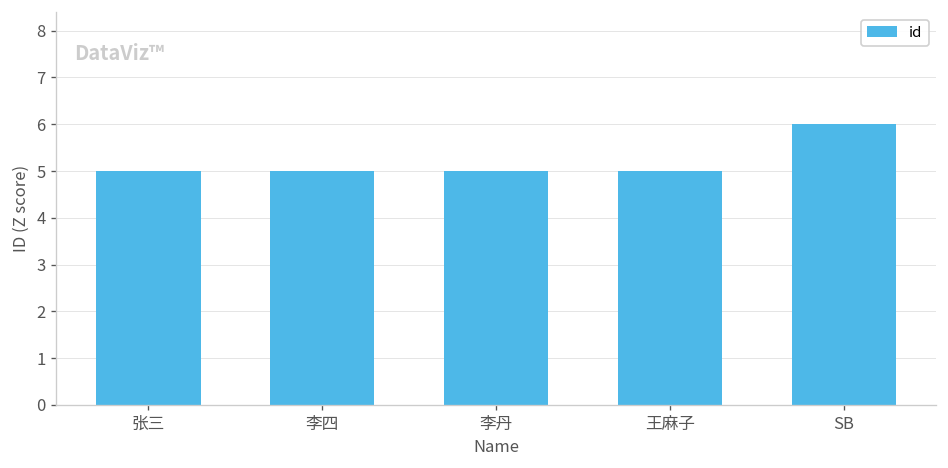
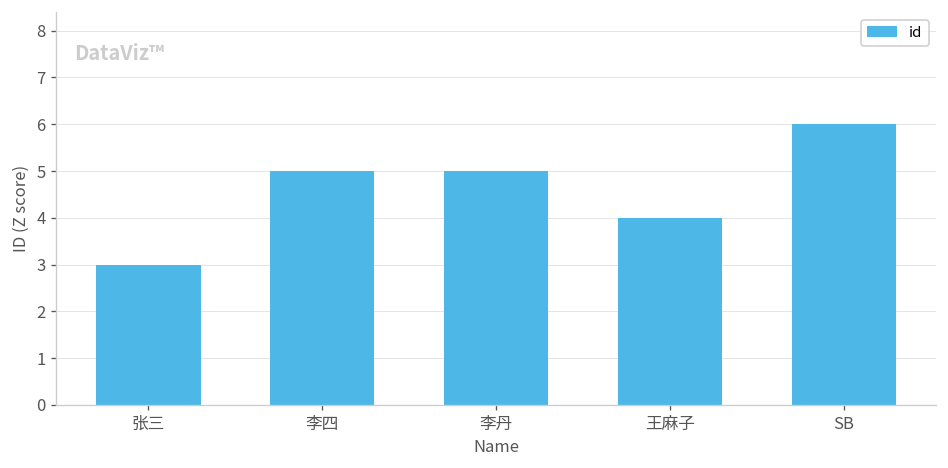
张三: 5 -> 3
王麻子: 5 -> 4
